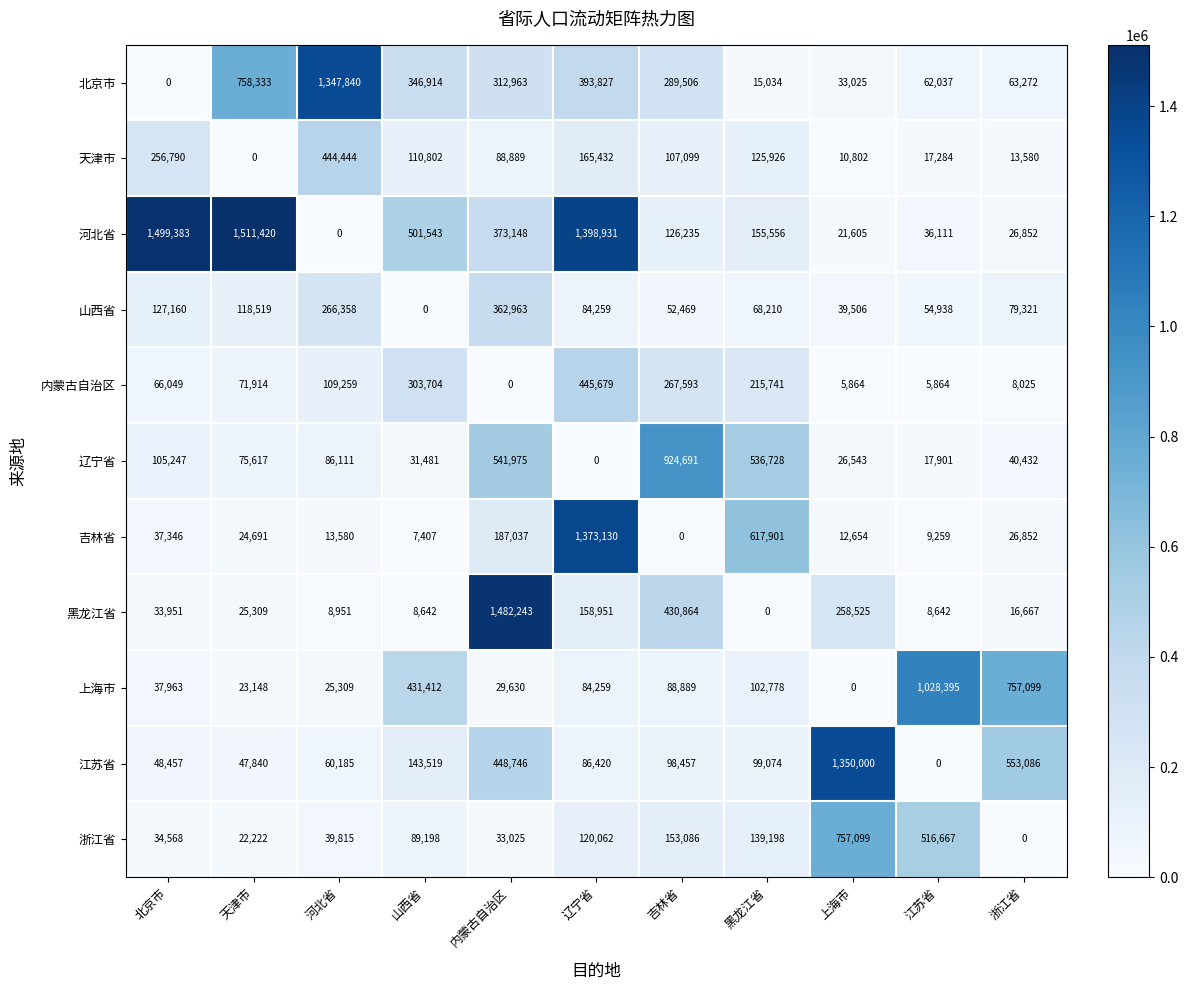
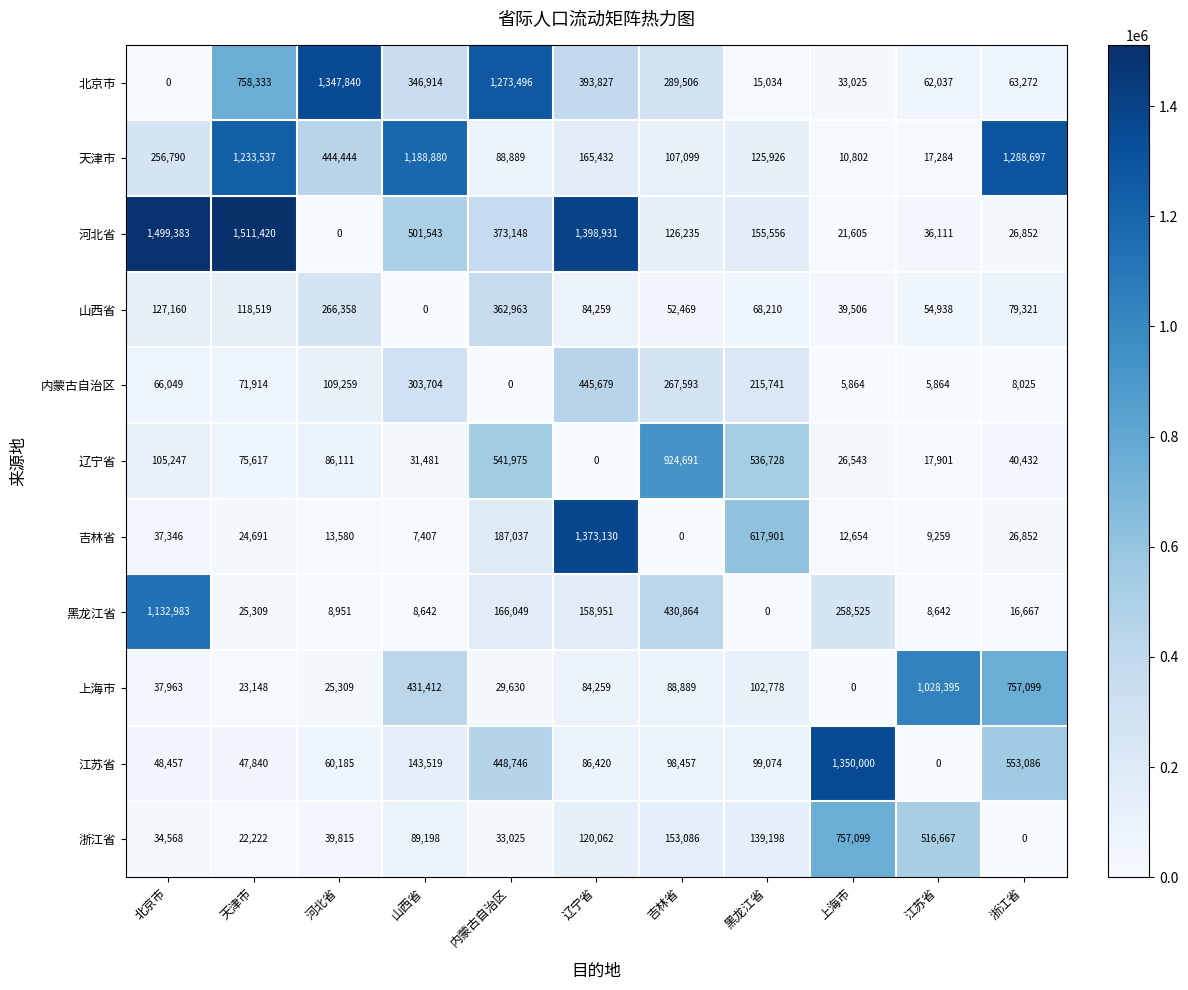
北京市, 内蒙古自治区: 312,963 -> 1,273,496
天津市, 天津市: 0 -> 1,233,537
天津市, 山西省: 110,802 -> 1,188,880
天津市, 浙江省: 13,580 -> 1,288,697
黑龙江省, 北京市: 33,951 -> 1,132,983
黑龙江省, 内蒙古自治区: 1,482,243 -> 166,049
